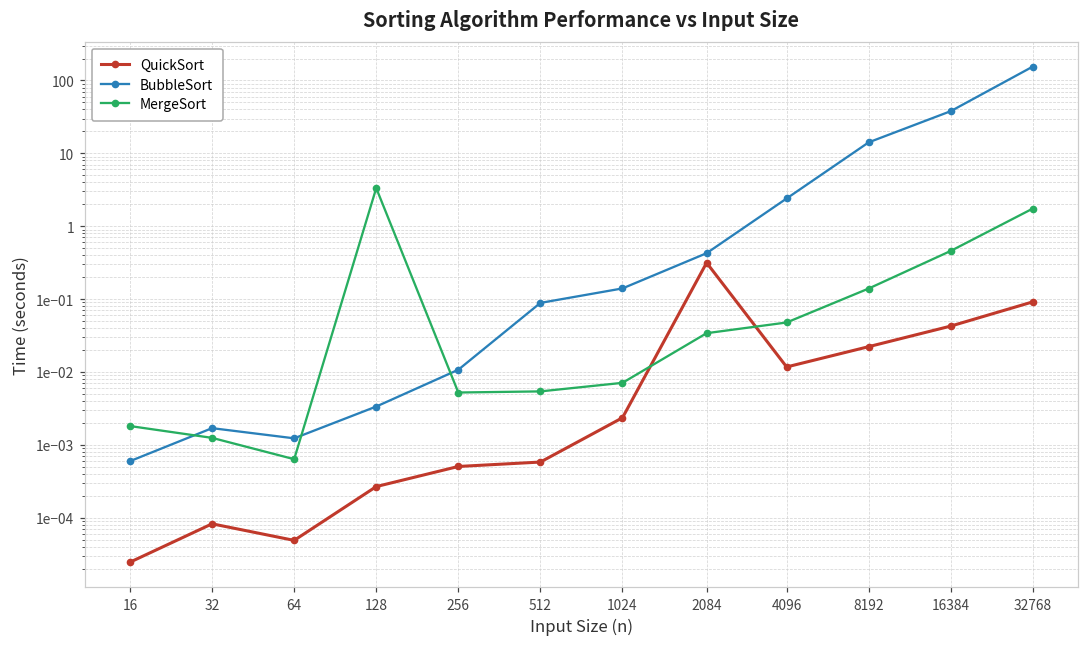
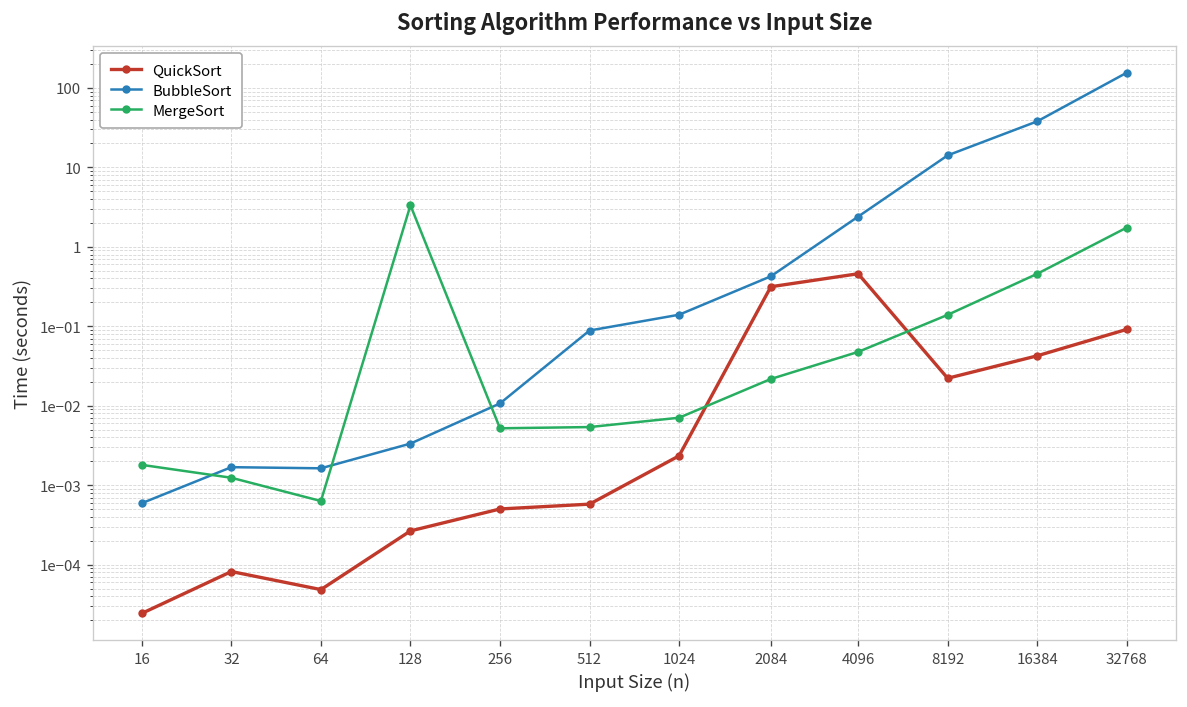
BubbleSort, 64: 0.0012 -> 0.0016
MergeSort, 2084: 0.03 -> 0.022
QuickSort, 4096: 0.012 -> 0.5
